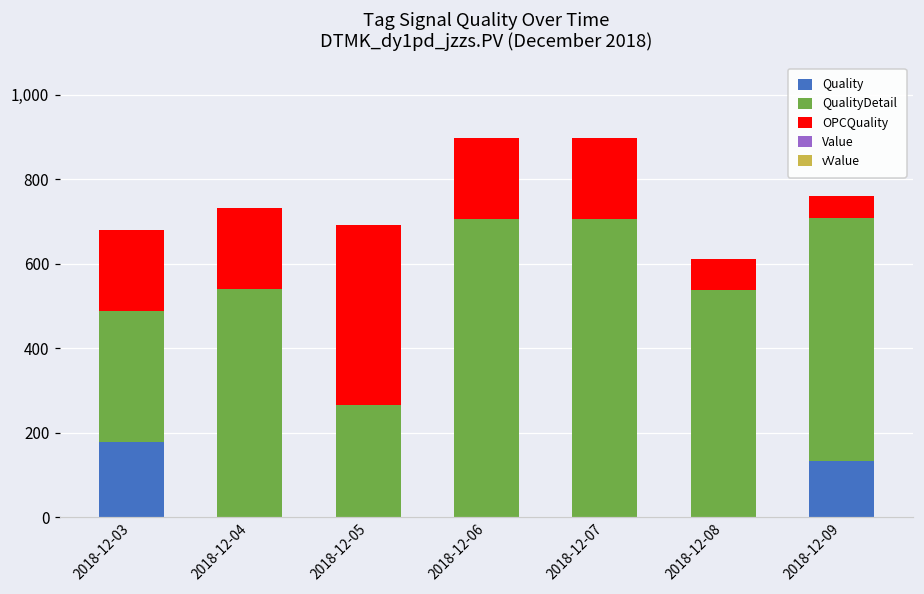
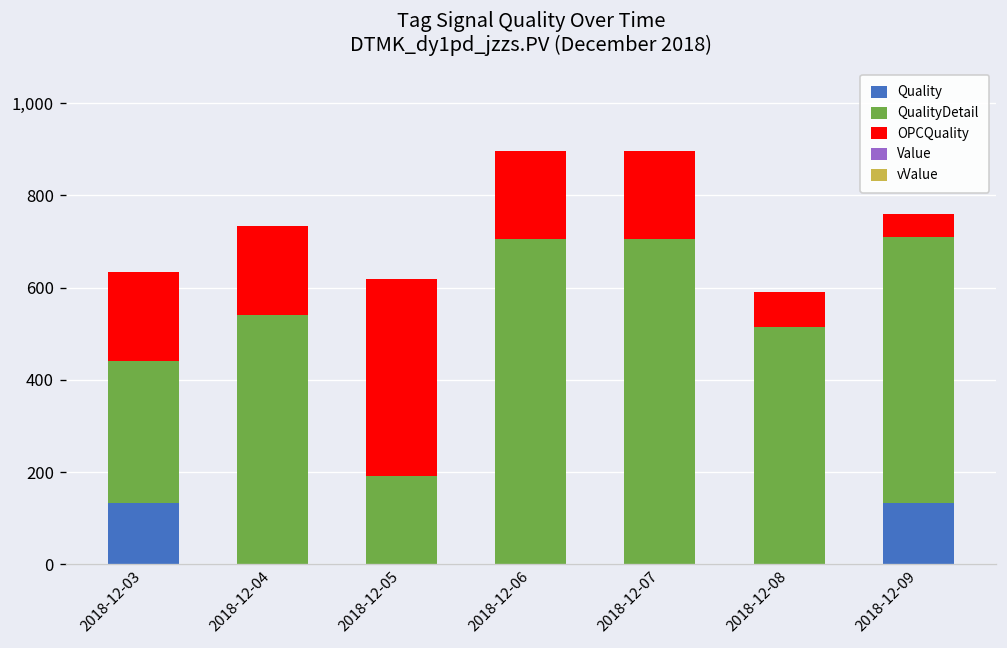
Quality, 2018-12-03: 180 -> 130
QualityDetail, 2018-12-05: 270 -> 190
QualityDetail, 2018-12-08: 540 -> 510
